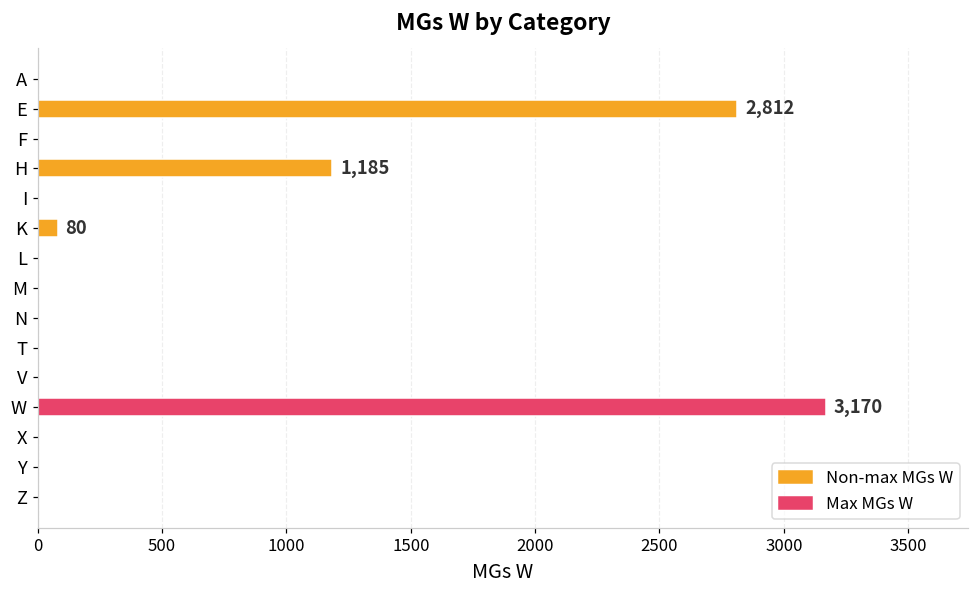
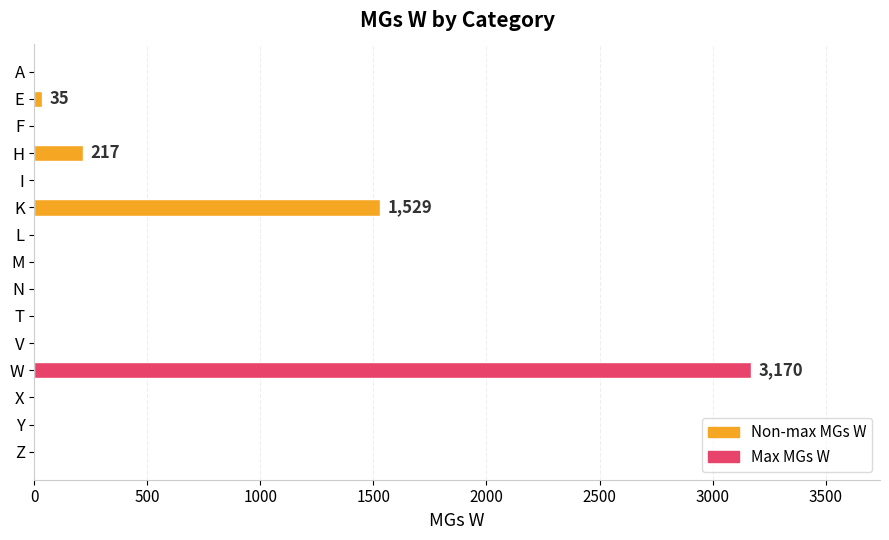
E: 2,812 -> 35
H: 1,185 -> 217
K: 80 -> 1,529
